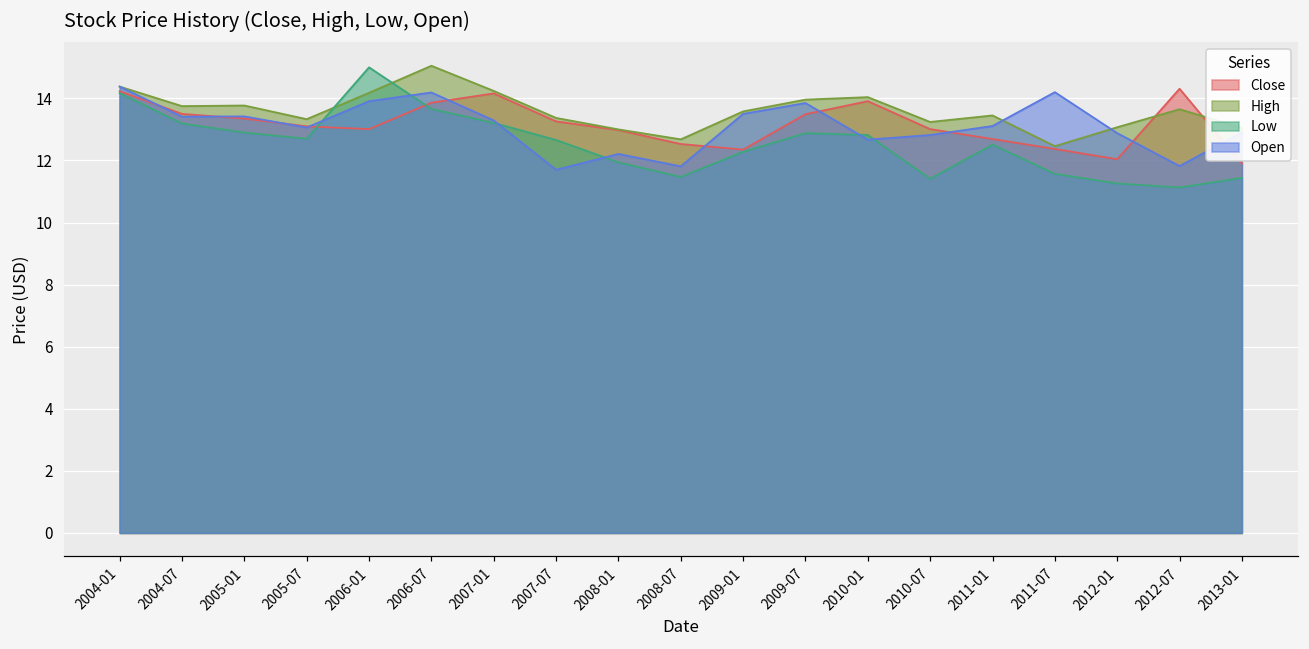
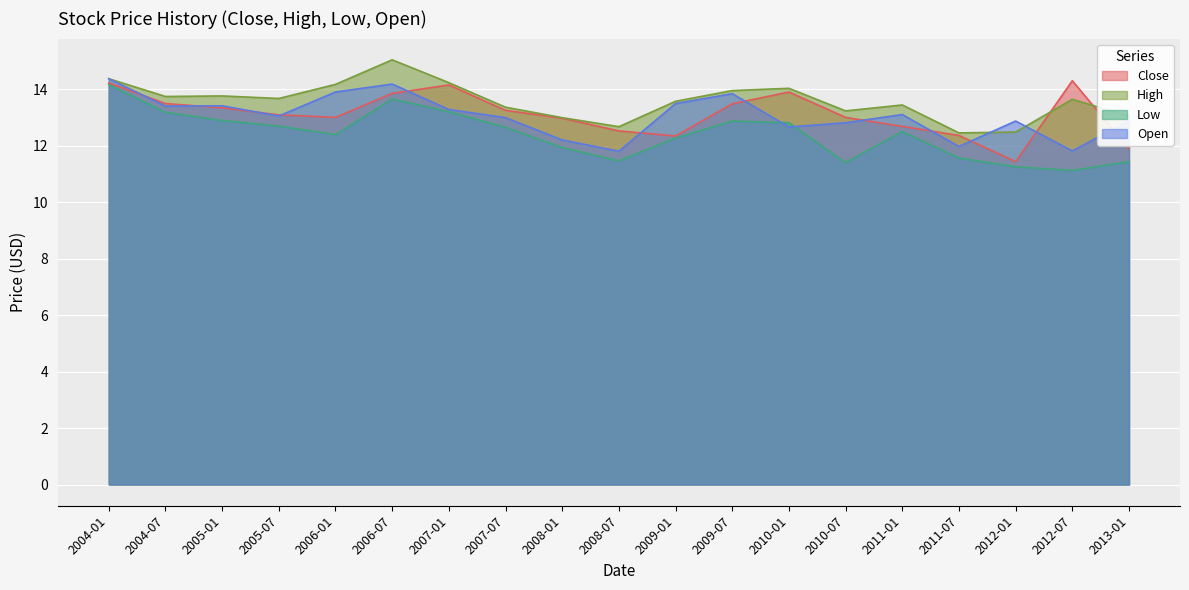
High, 2005-07: 13.3 -> 13.7
Low, 2006-01: 15.0 -> 12.4
Open, 2007-07: 11.7 -> 13.0
Open, 2011-07: 14.2 -> 12.0
Close, 2012-01: 12.0 -> 11.4
High, 2012-01: 13.1 -> 12.5
